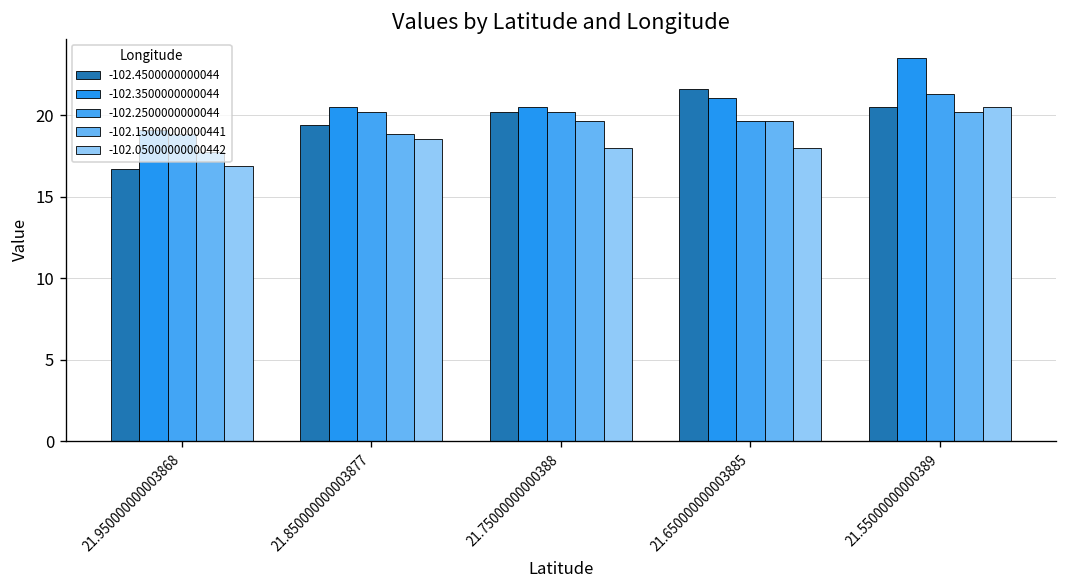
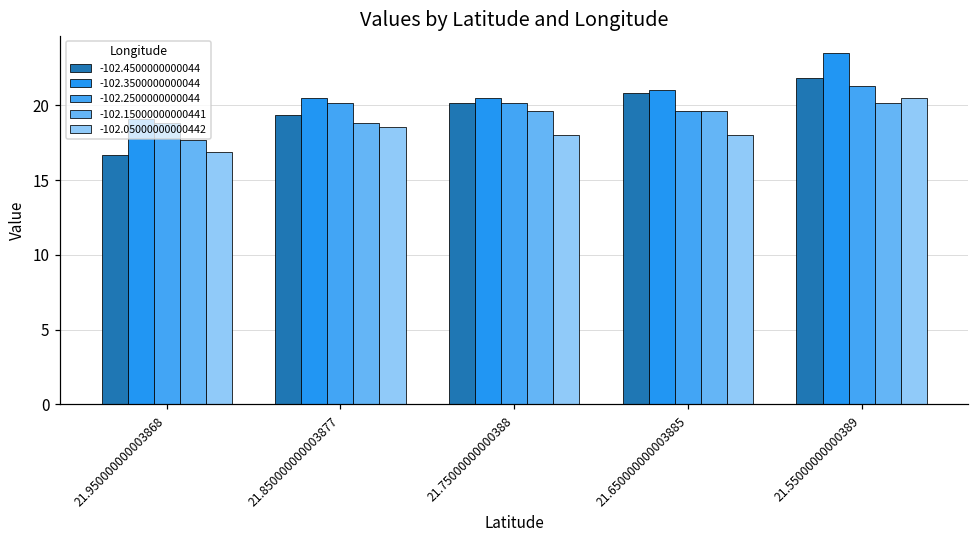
-102.4500000000044, 21.650000000003885: 21.6 -> 20.8
-102.4500000000044, 21.55000000000389: 20.5 -> 21.9
